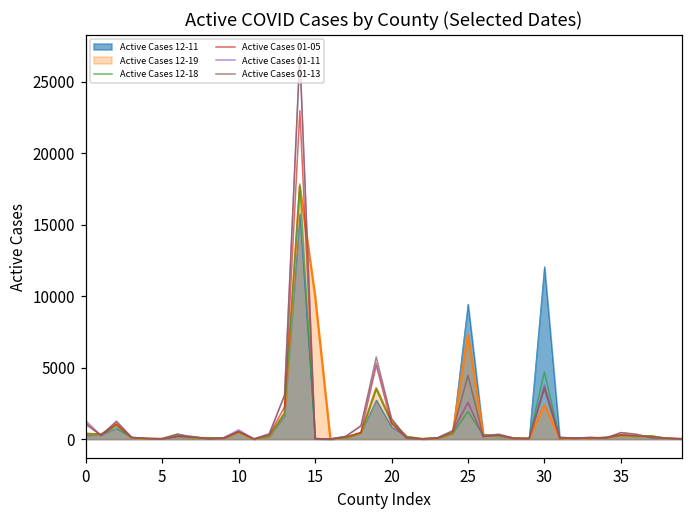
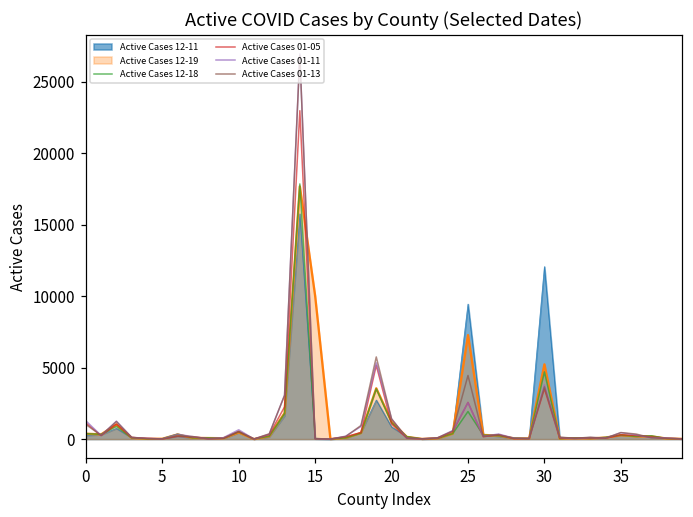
Active Cases 12-19, 30: 2400 -> 5200
